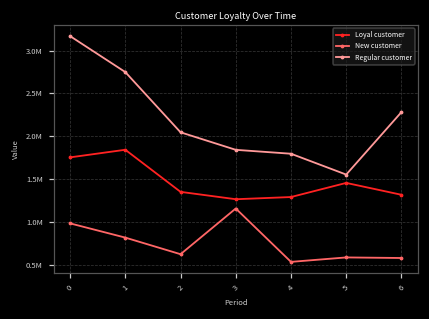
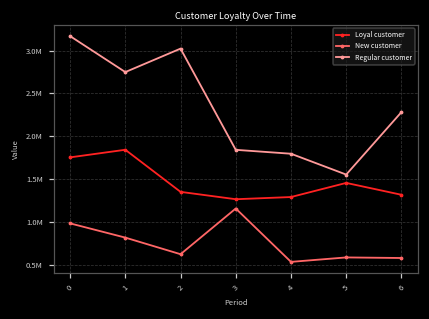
Regular customer, 2: 2000000 -> 3000000
